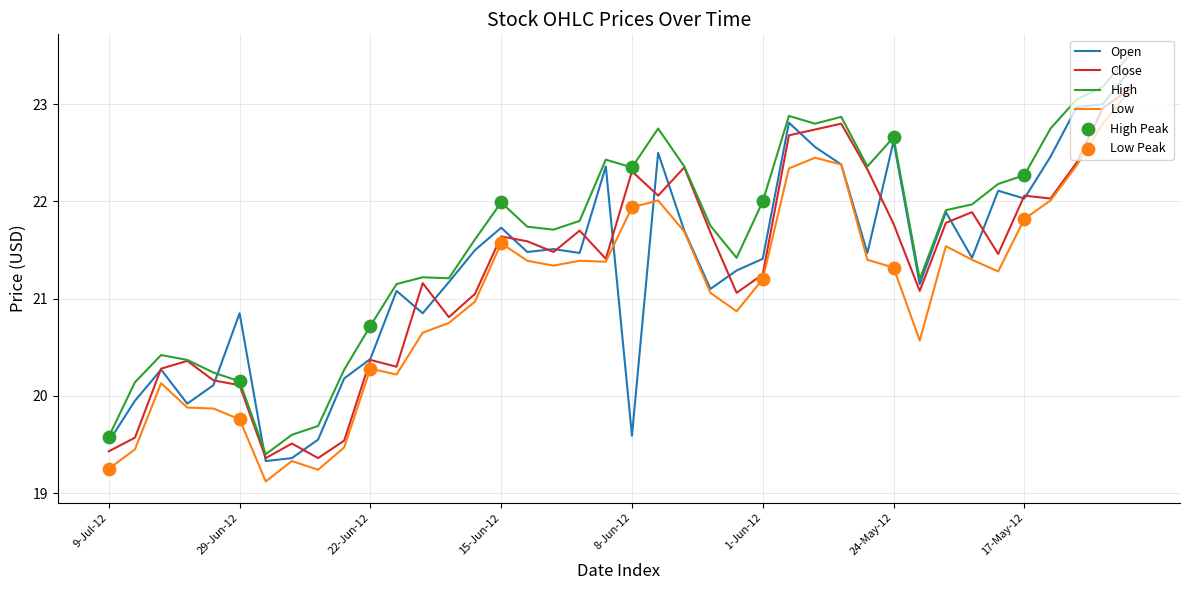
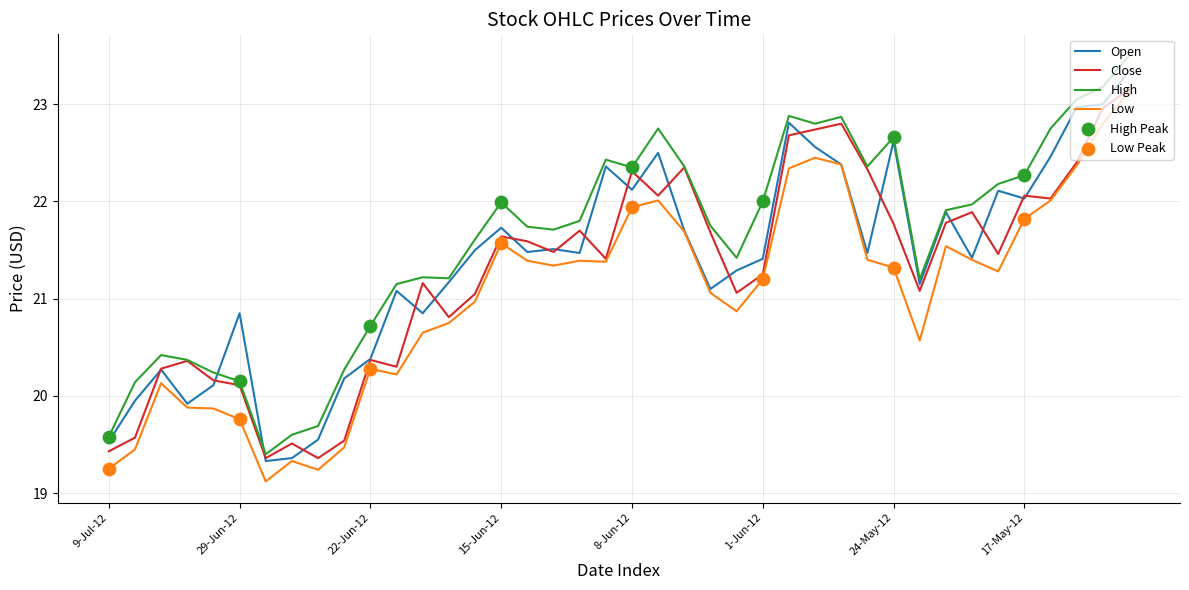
Open, 8-Jun-12: 19.6 -> 22.1
